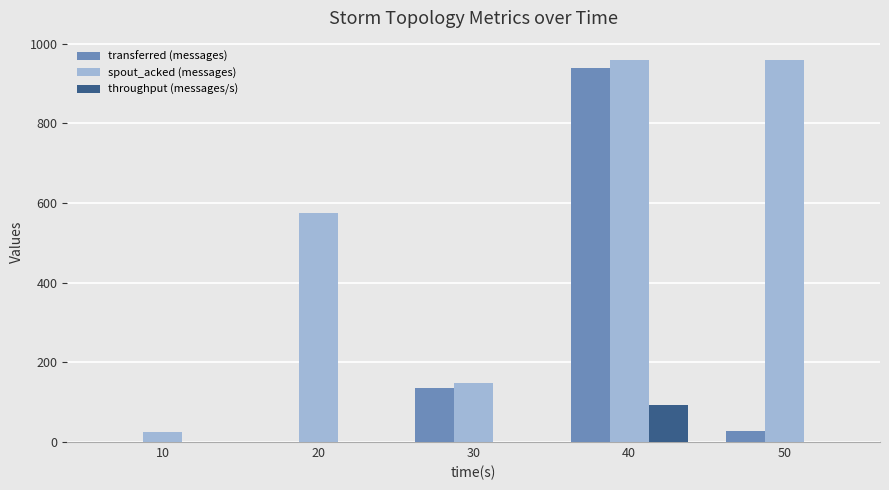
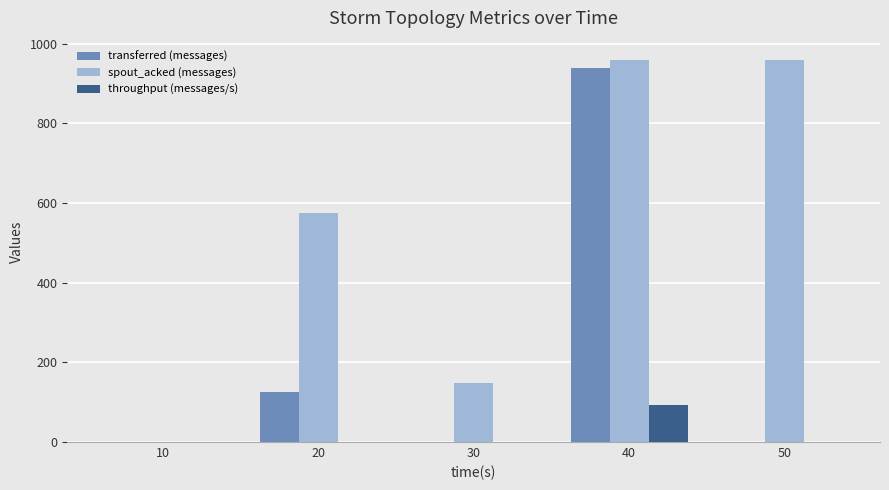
spout_acked (messages), 10: 20 -> 0
transferred (messages), 20: 0 -> 130
transferred (messages), 30: 140 -> 0
transferred (messages), 50: 30 -> 0
